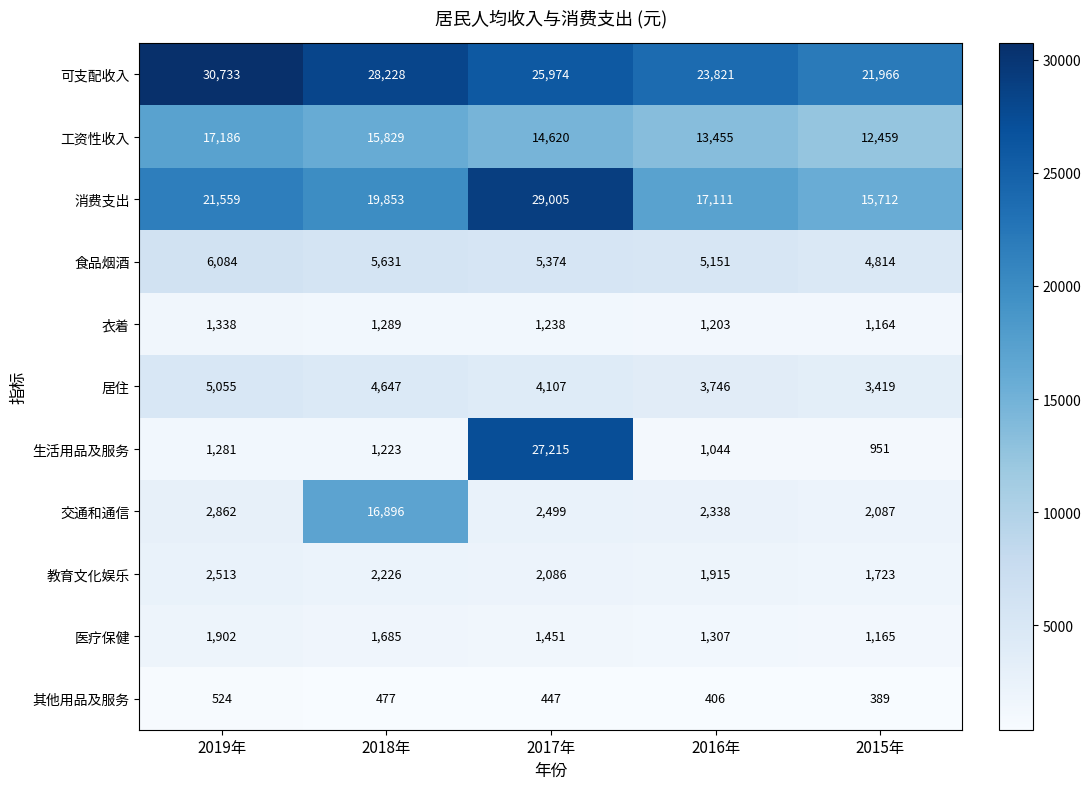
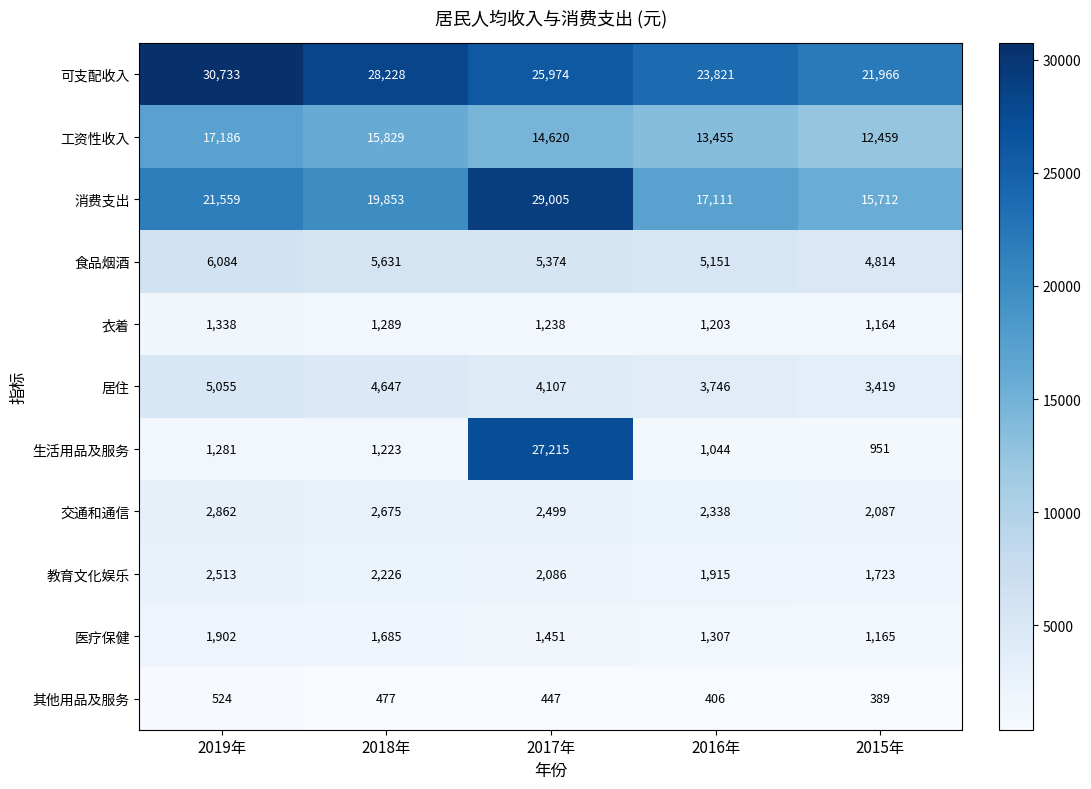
交通和通信, 2018年: 16,896 -> 2,675
